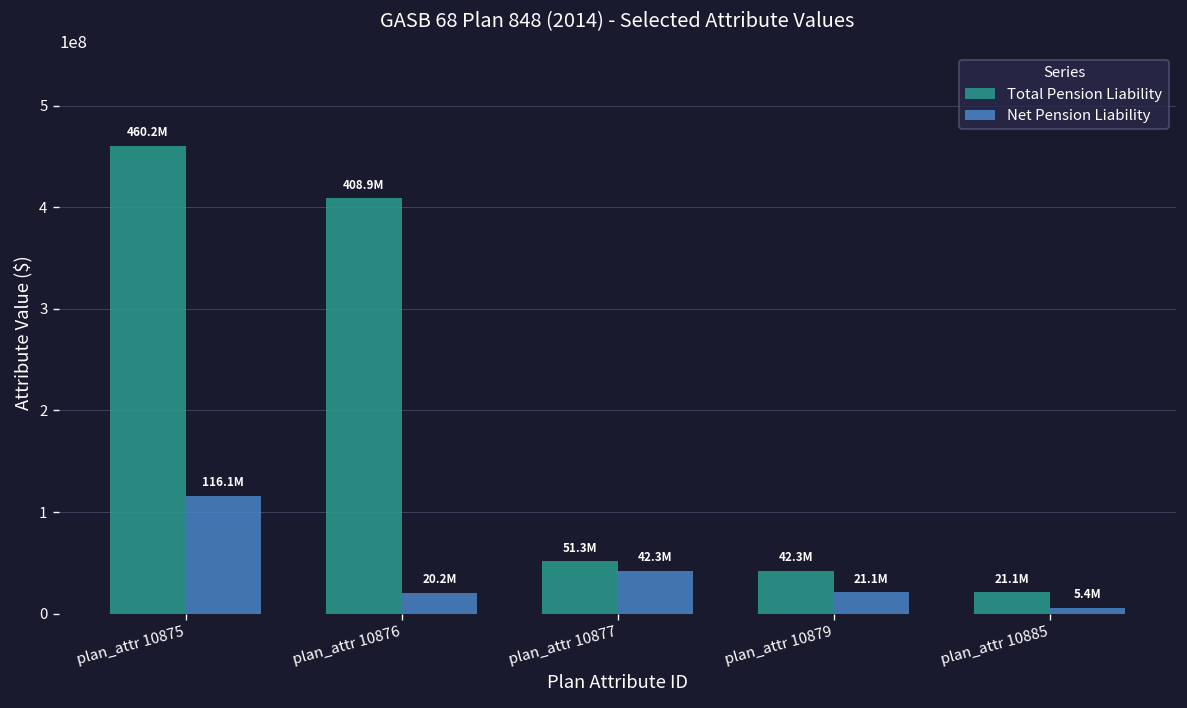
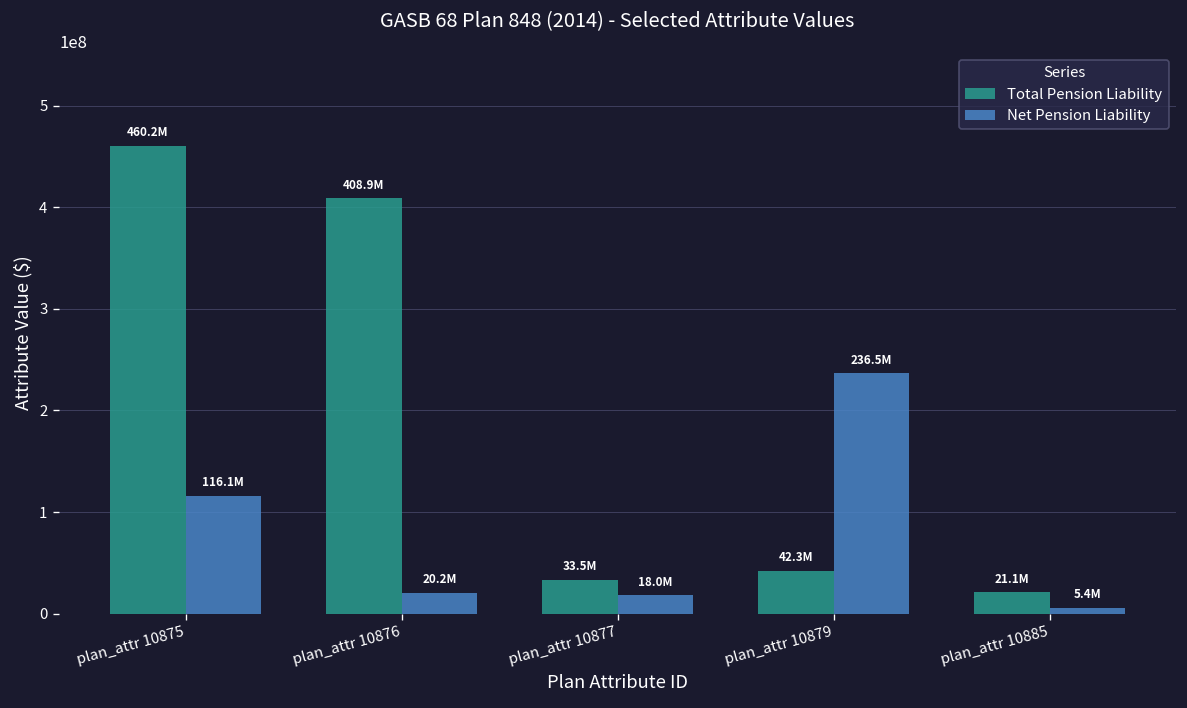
Total Pension Liability, plan_attr 10877: 51.3M -> 33.5M
Net Pension Liability, plan_attr 10877: 42.3M -> 18.0M
Net Pension Liability, plan_attr 10879: 21.1M -> 236.5M
